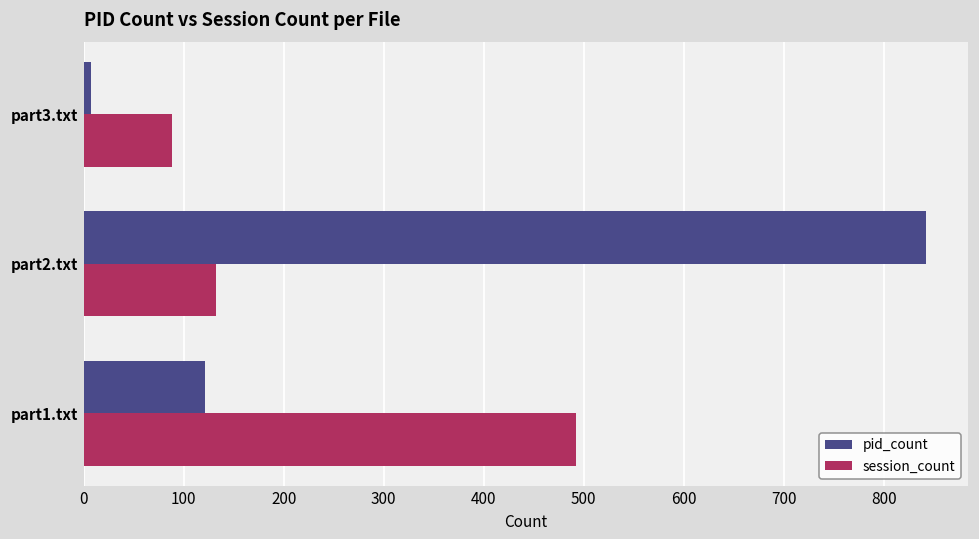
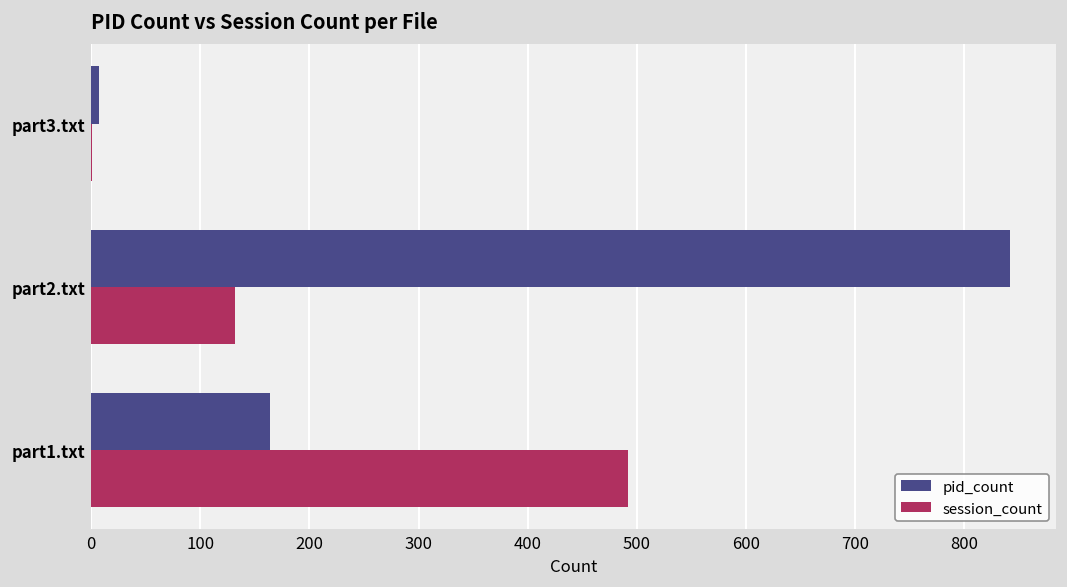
session_count, part3.txt: 90 -> 0
pid_count, part1.txt: 120 -> 160
